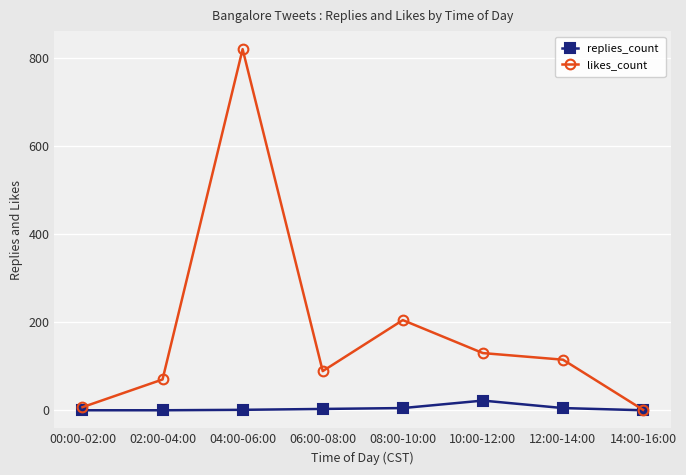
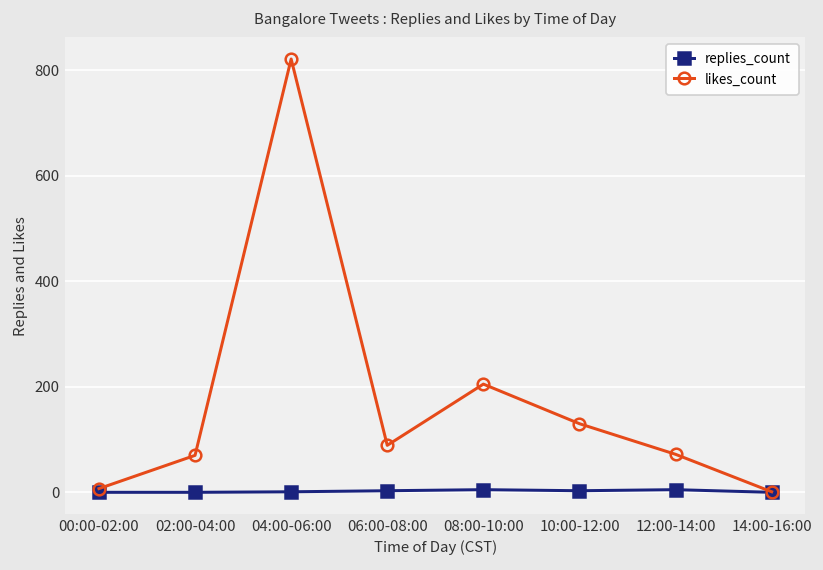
replies_count, 10:00-12:00: 20 -> 0
likes_count, 12:00-14:00: 120 -> 70
